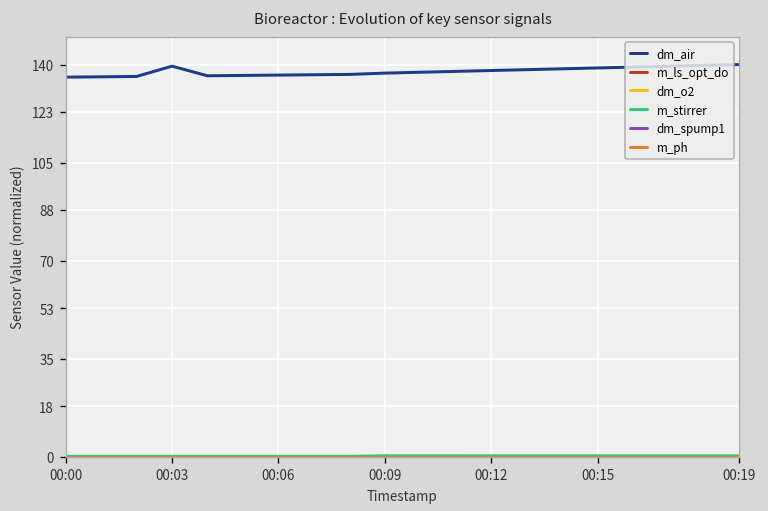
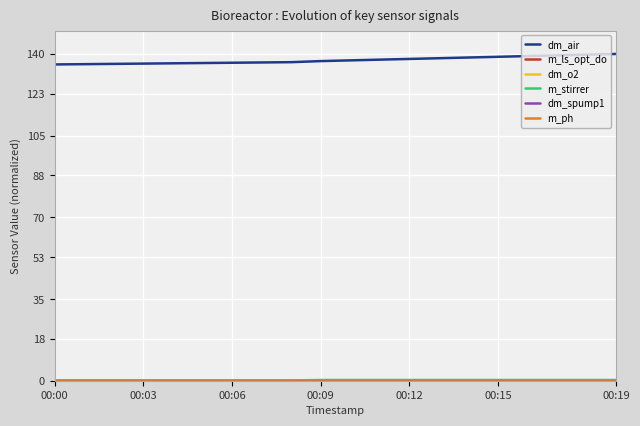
dm_air, 00:03: 139 -> 136
